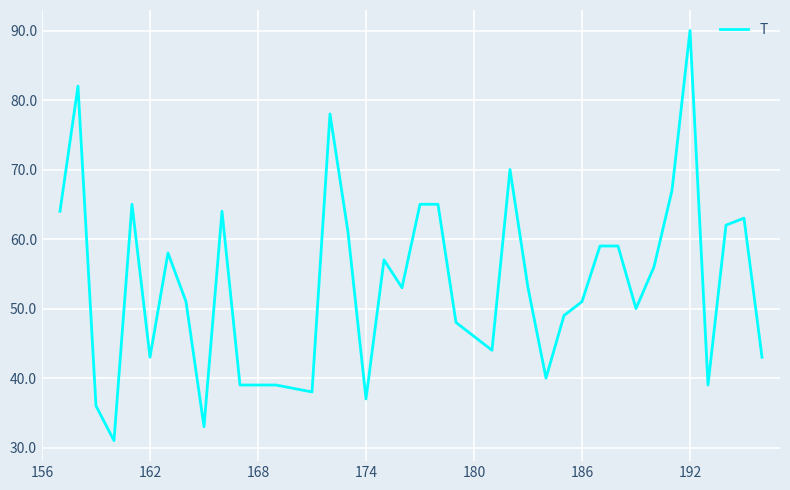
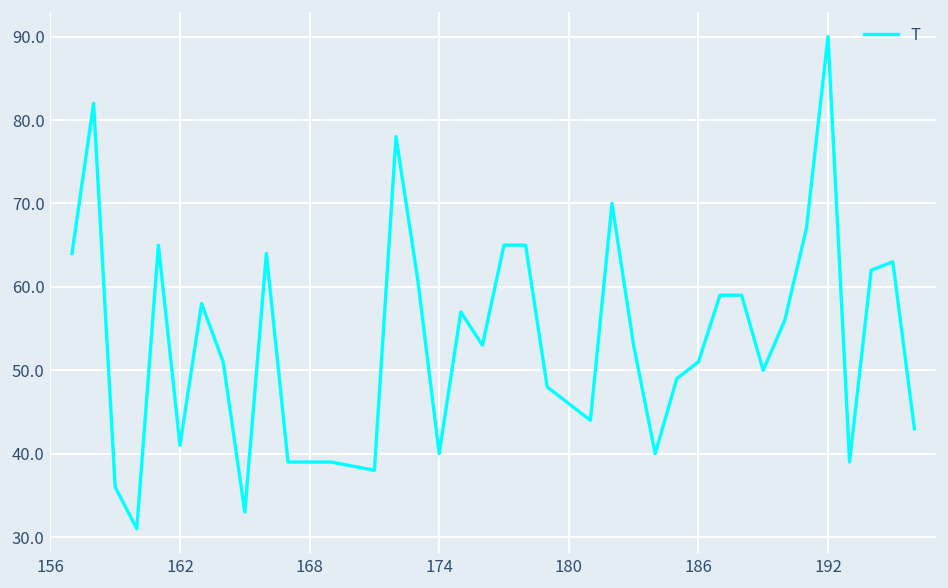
162: 43 -> 41
174: 37 -> 40
